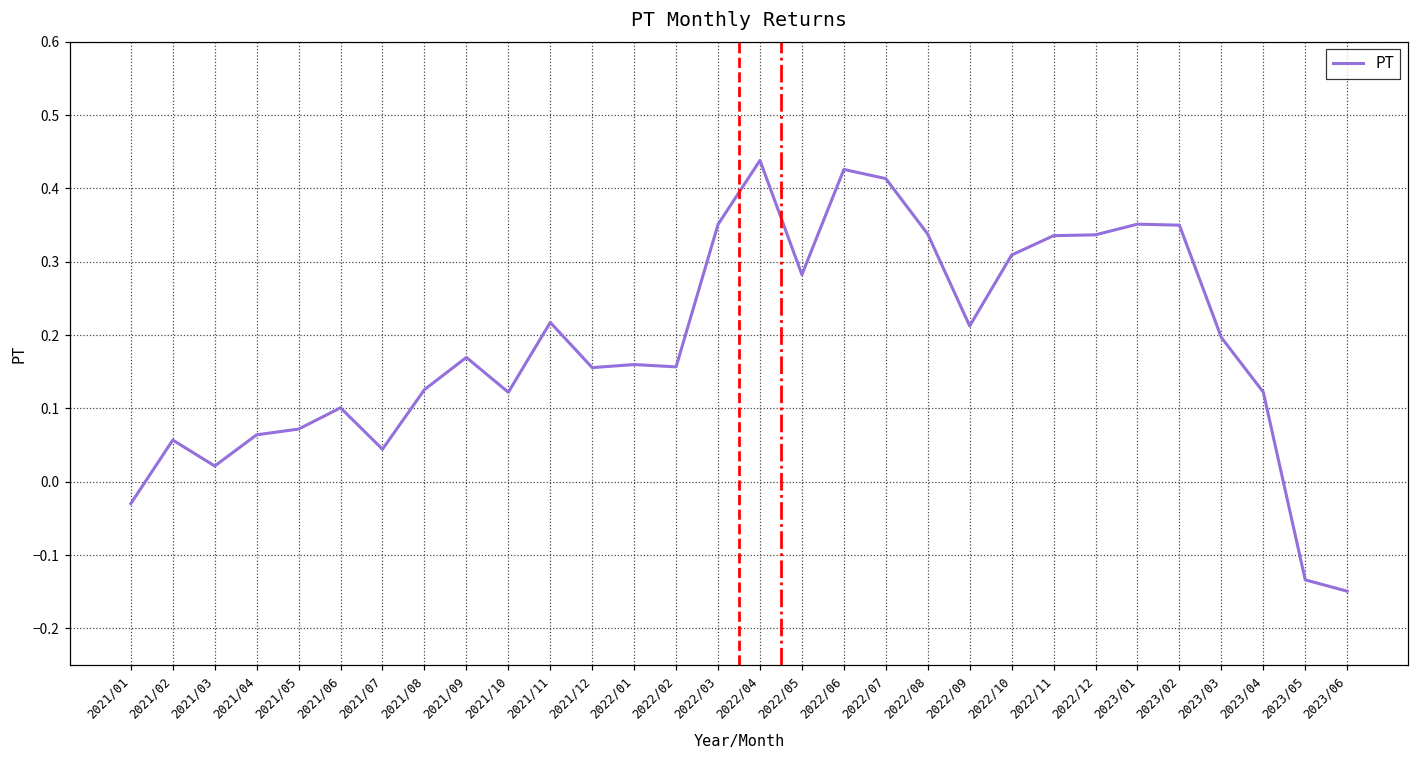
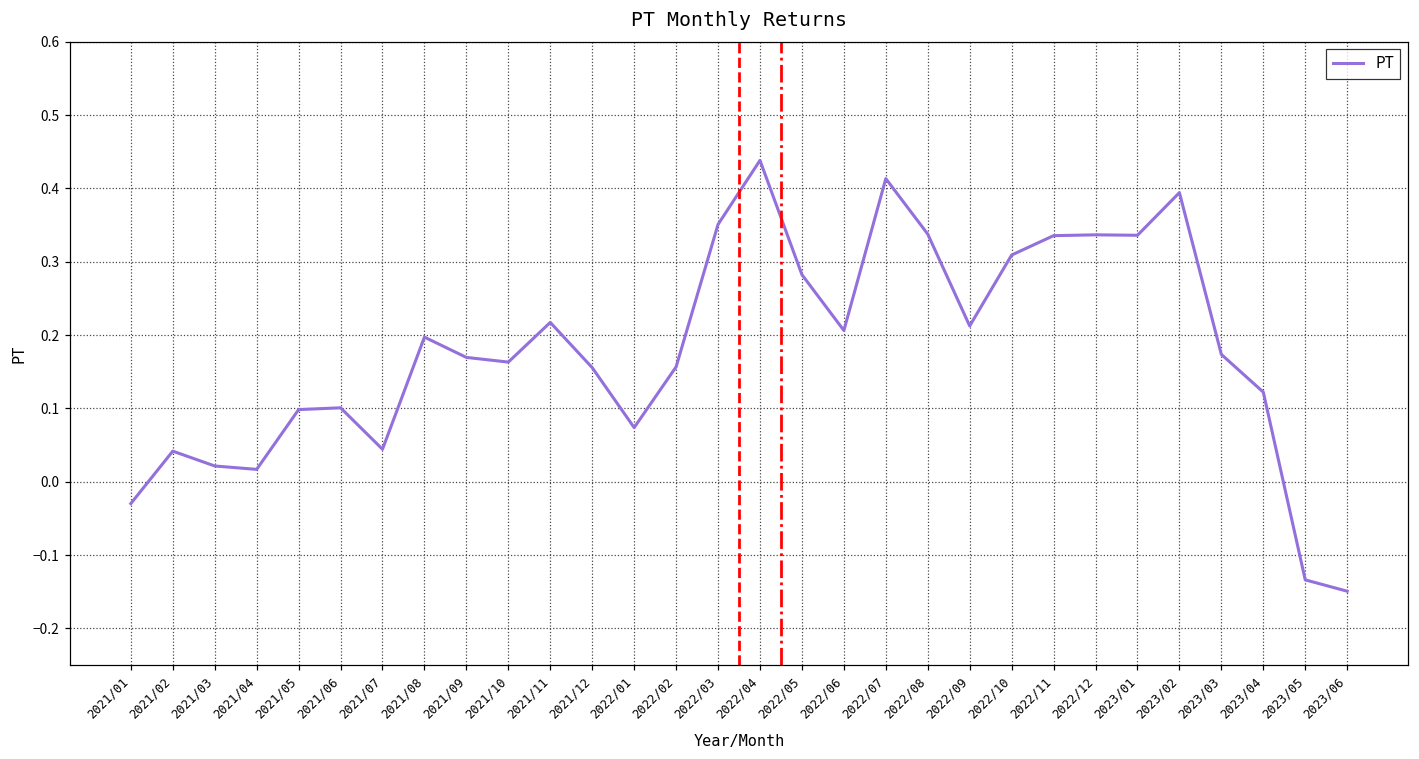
2021/02: 0.06 -> 0.04
2021/04: 0.06 -> 0.02
2021/05: 0.07 -> 0.10
2021/08: 0.13 -> 0.20
2021/10: 0.12 -> 0.16
2022/01: 0.16 -> 0.07
2022/06: 0.43 -> 0.21
2023/01: 0.35 -> 0.34
2023/02: 0.35 -> 0.39
2023/03: 0.20 -> 0.17
